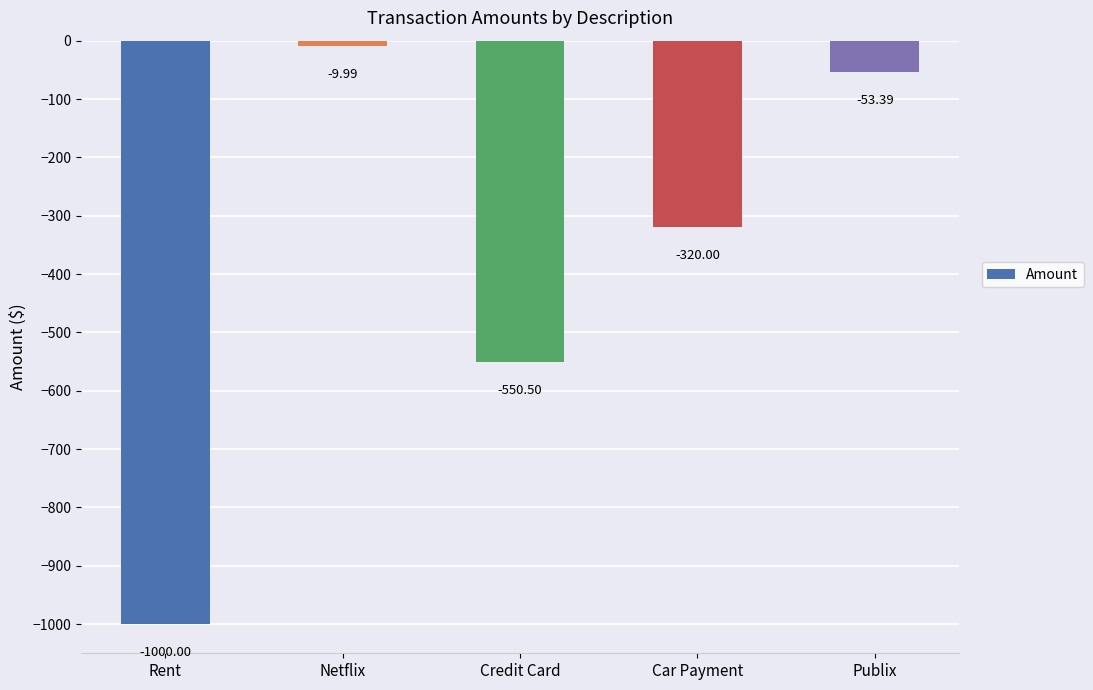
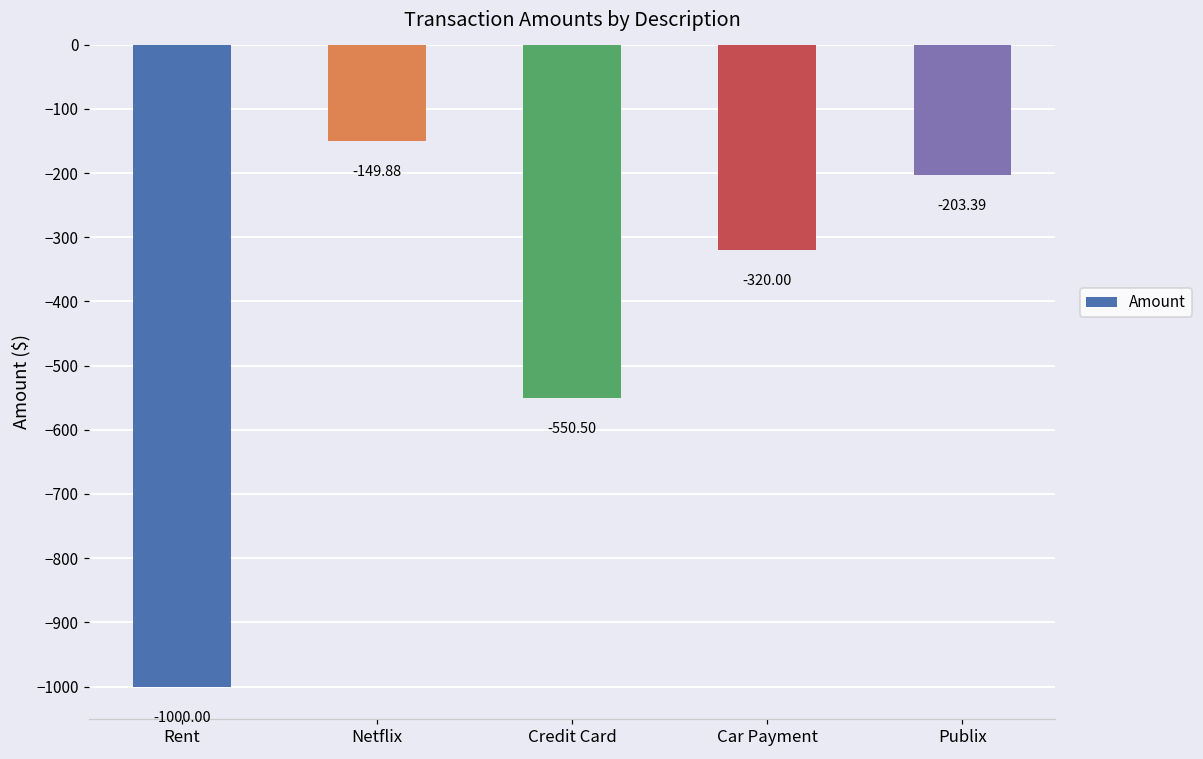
Netflix: -9.99 -> -149.88
Publix: -53.39 -> -203.39
